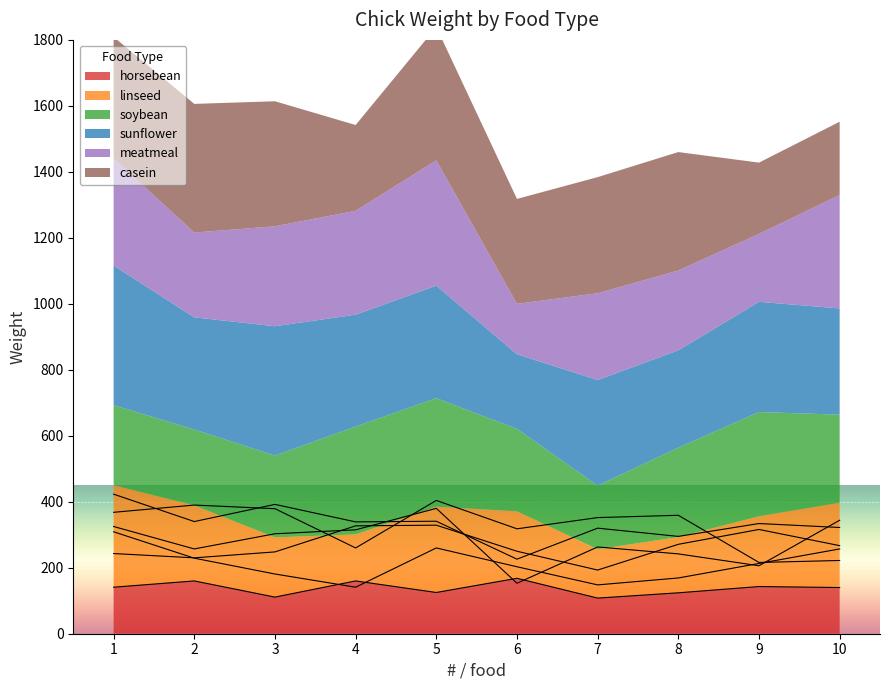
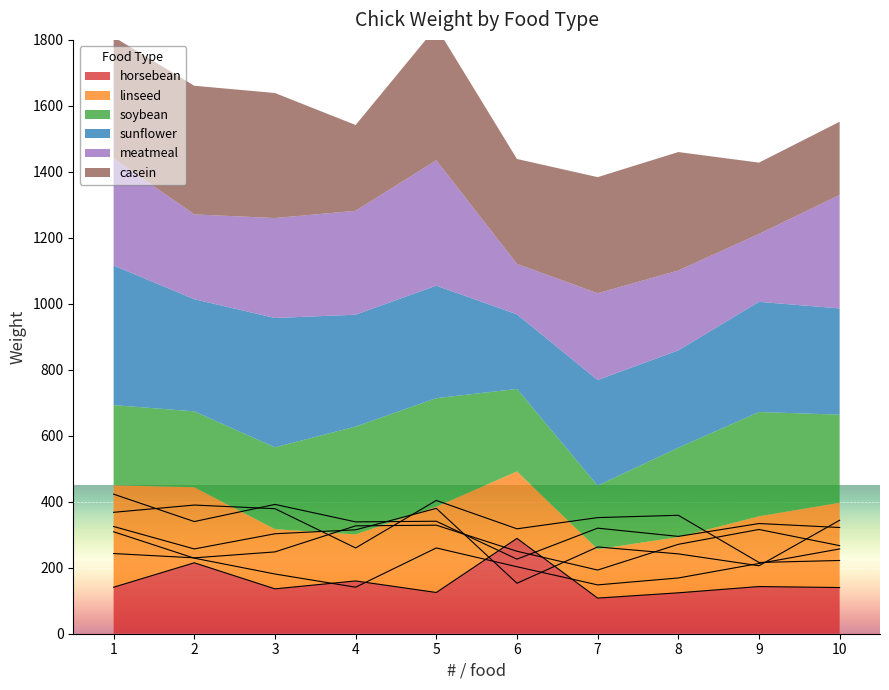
horsebean, 2: 160 -> 220
horsebean, 3: 110 -> 140
horsebean, 6: 170 -> 290
